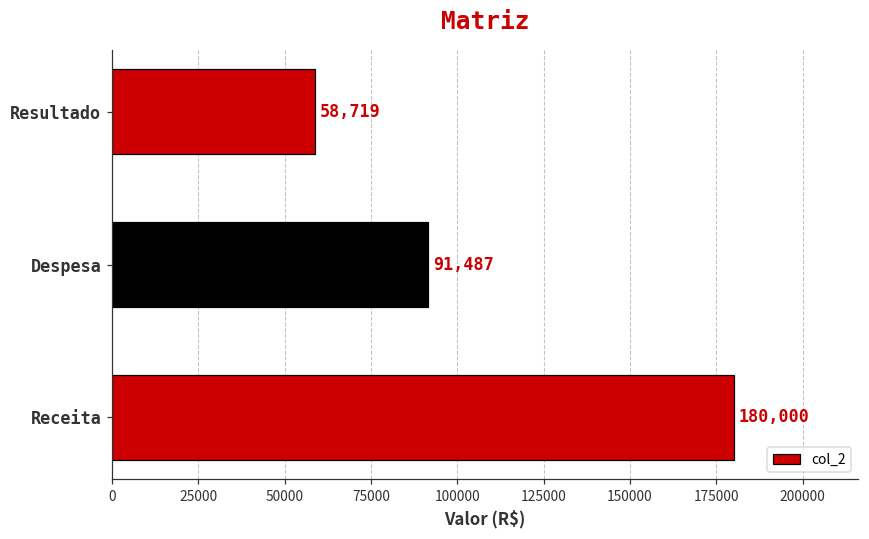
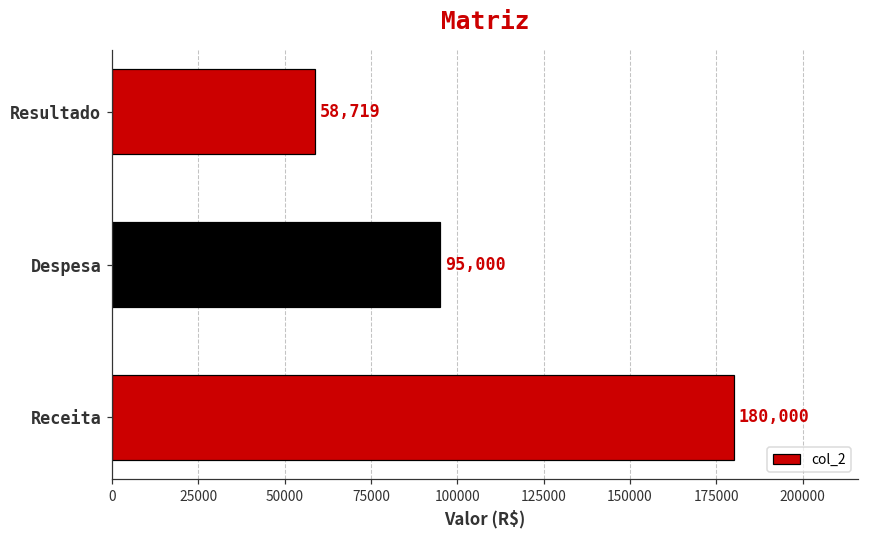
Despesa: 91,487 -> 95,000
